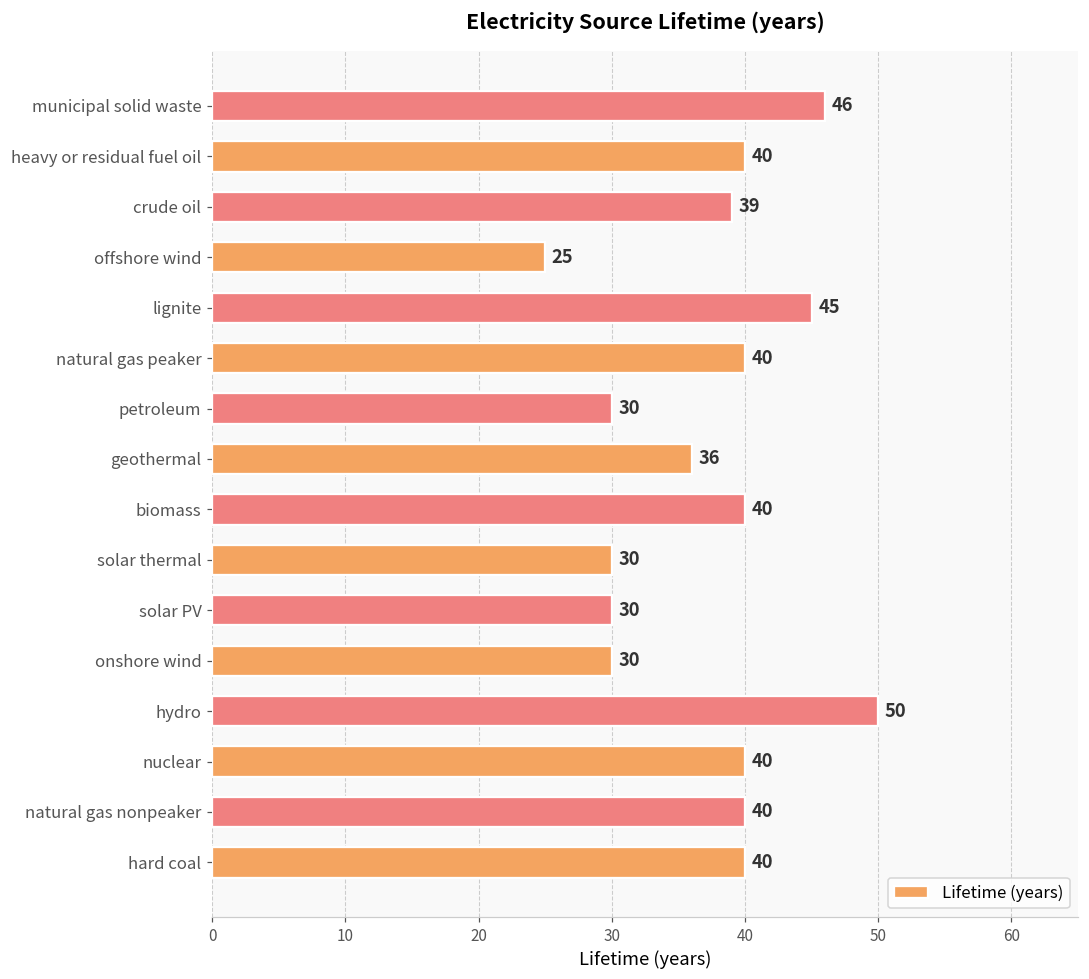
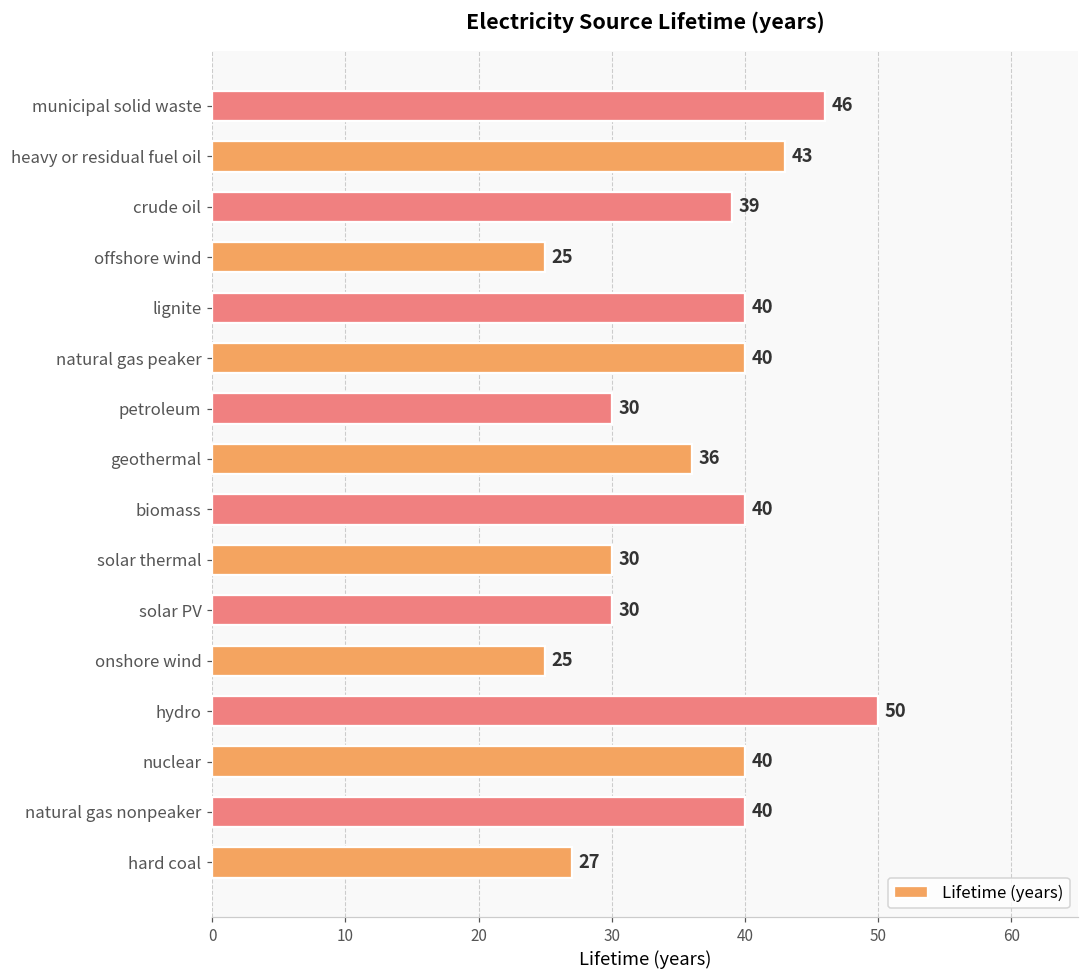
heavy or residual fuel oil: 40 -> 43
lignite: 45 -> 40
onshore wind: 30 -> 25
hard coal: 40 -> 27
